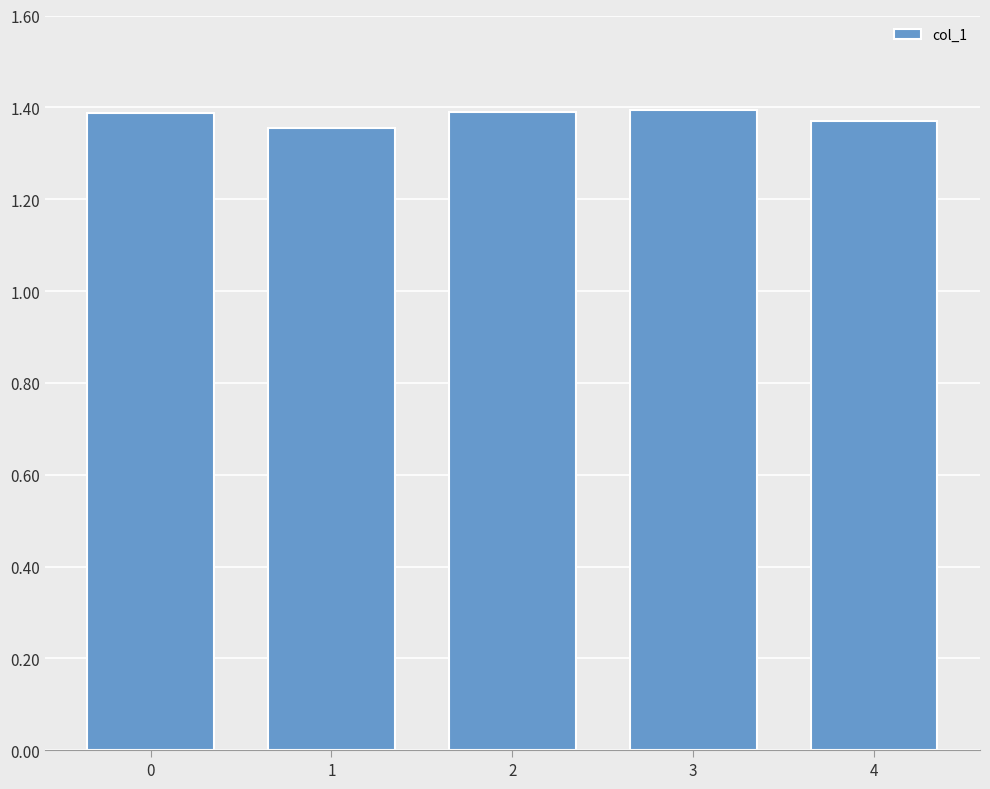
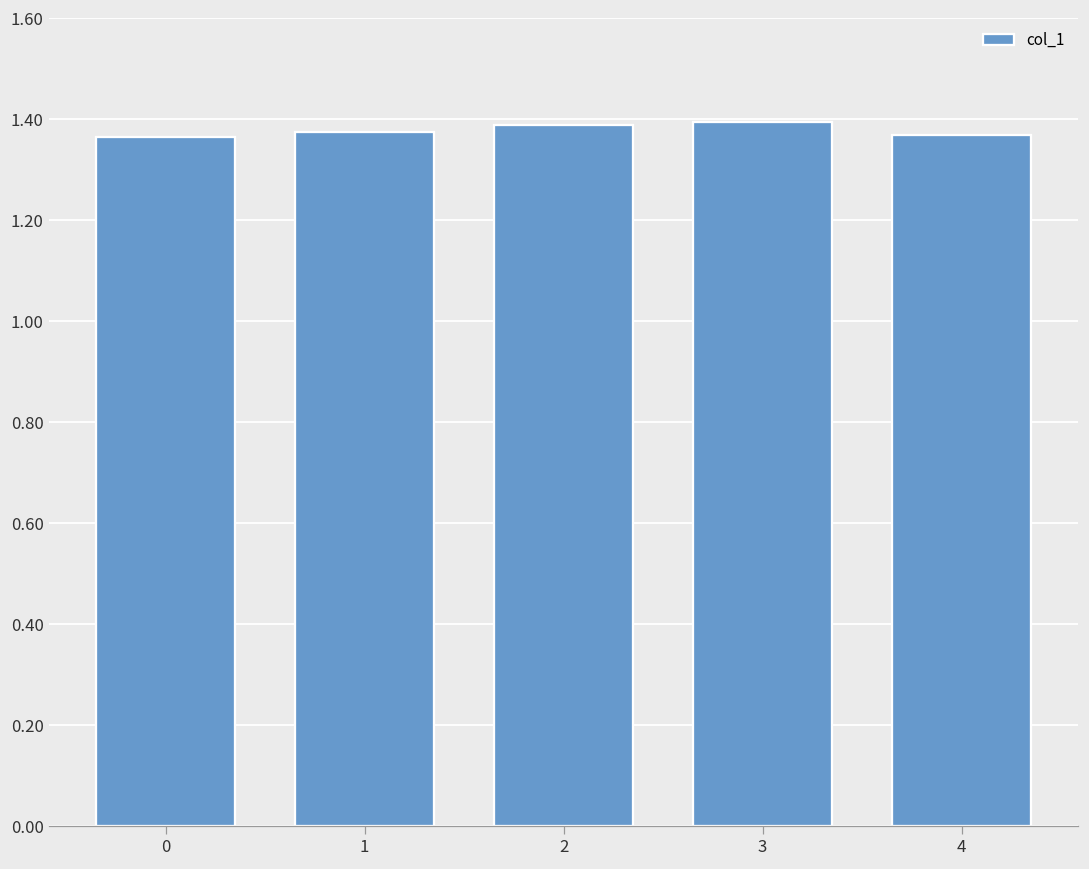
0: 1.39 -> 1.36
1: 1.36 -> 1.37
